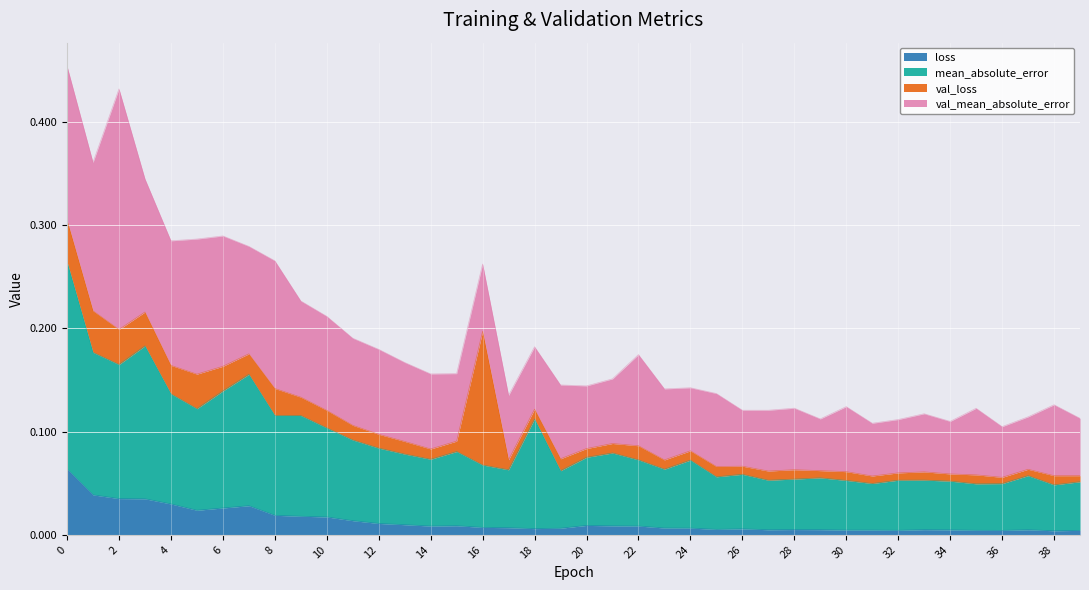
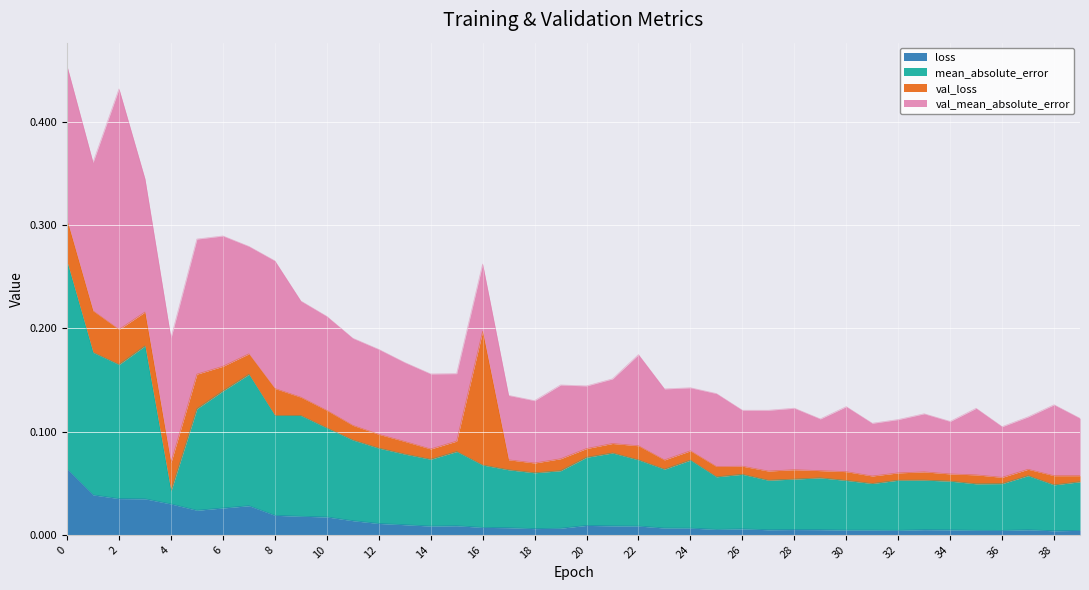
mean_absolute_error, 4: 0.107 -> 0.012
mean_absolute_error, 18: 0.106 -> 0.054
